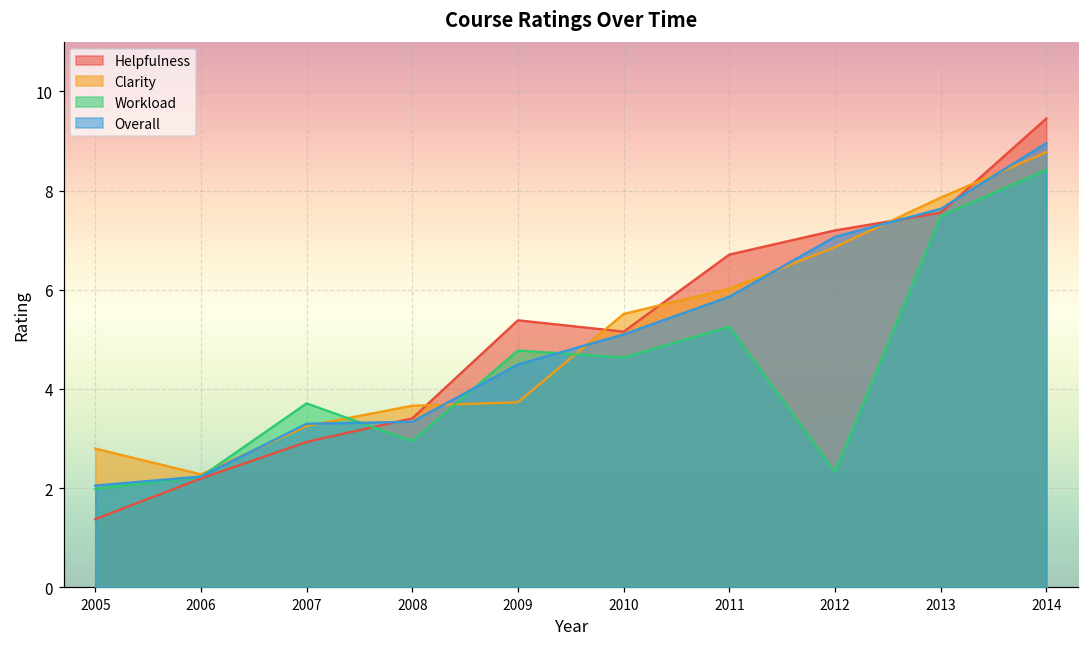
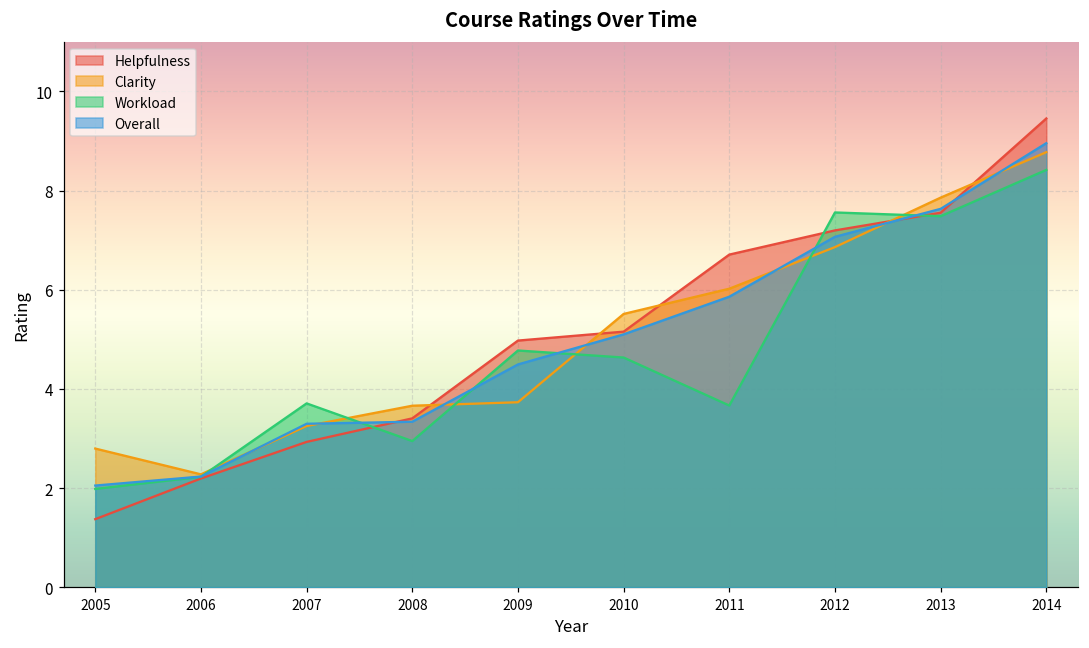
Helpfulness, 2009: 5.4 -> 5.0
Workload, 2011: 5.3 -> 3.7
Workload, 2012: 2.3 -> 7.6
